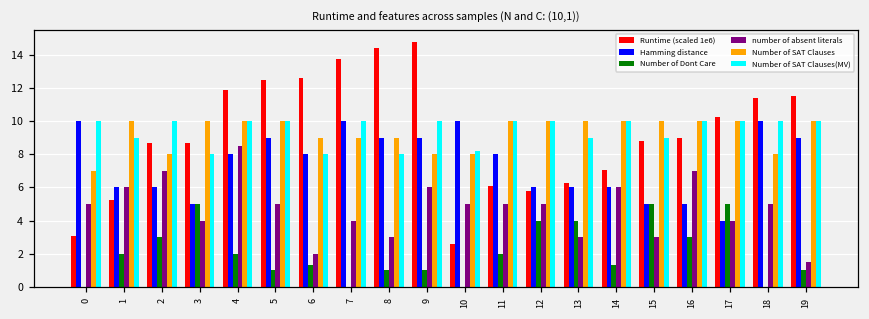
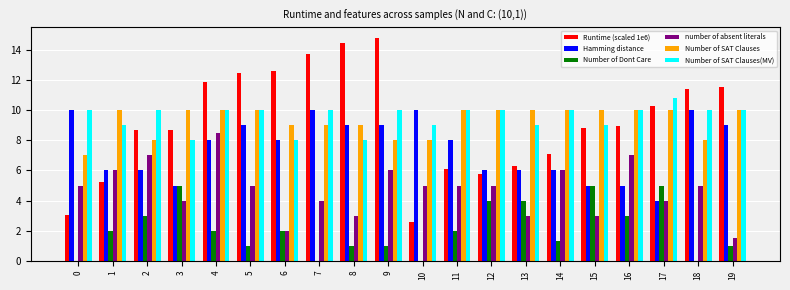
Number of Dont Care, 6: 1.3 -> 2.0
Number of SAT Clauses(MV), 10: 8.2 -> 9.0
Number of SAT Clauses(MV), 17: 10.0 -> 10.8
